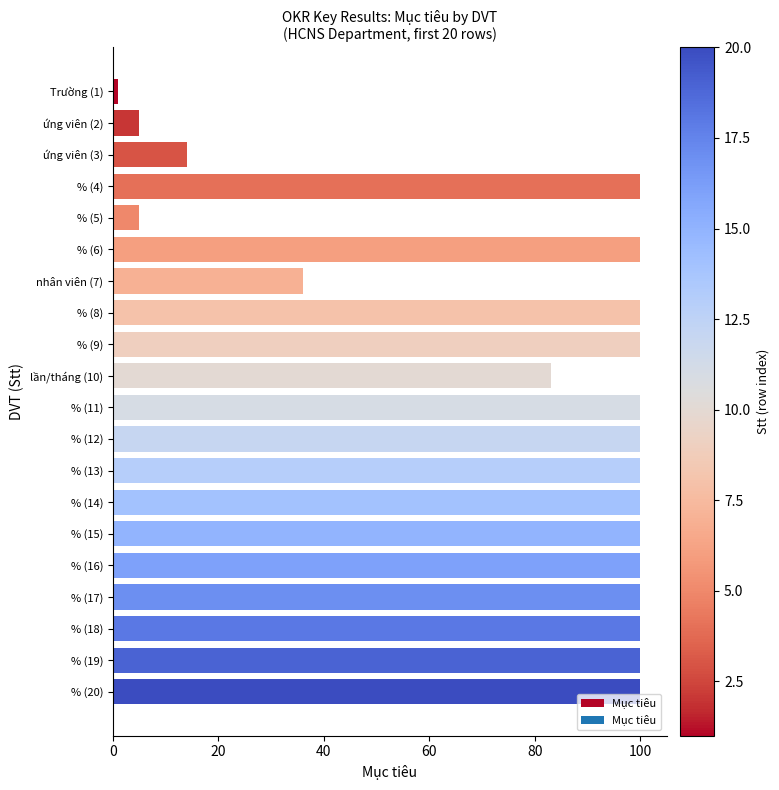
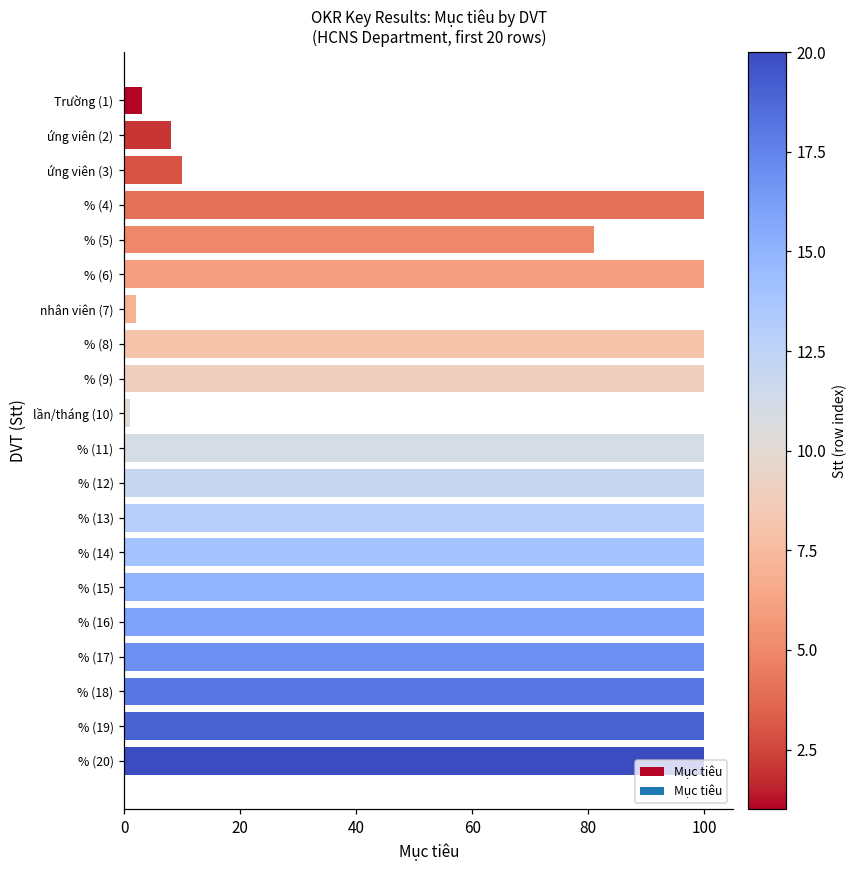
Trường (1): 1 -> 3
ứng viên (2): 5 -> 8
ứng viên (3): 14 -> 10
% (5): 5 -> 81
nhân viên (7): 36 -> 2
lần/tháng (10): 83 -> 1
